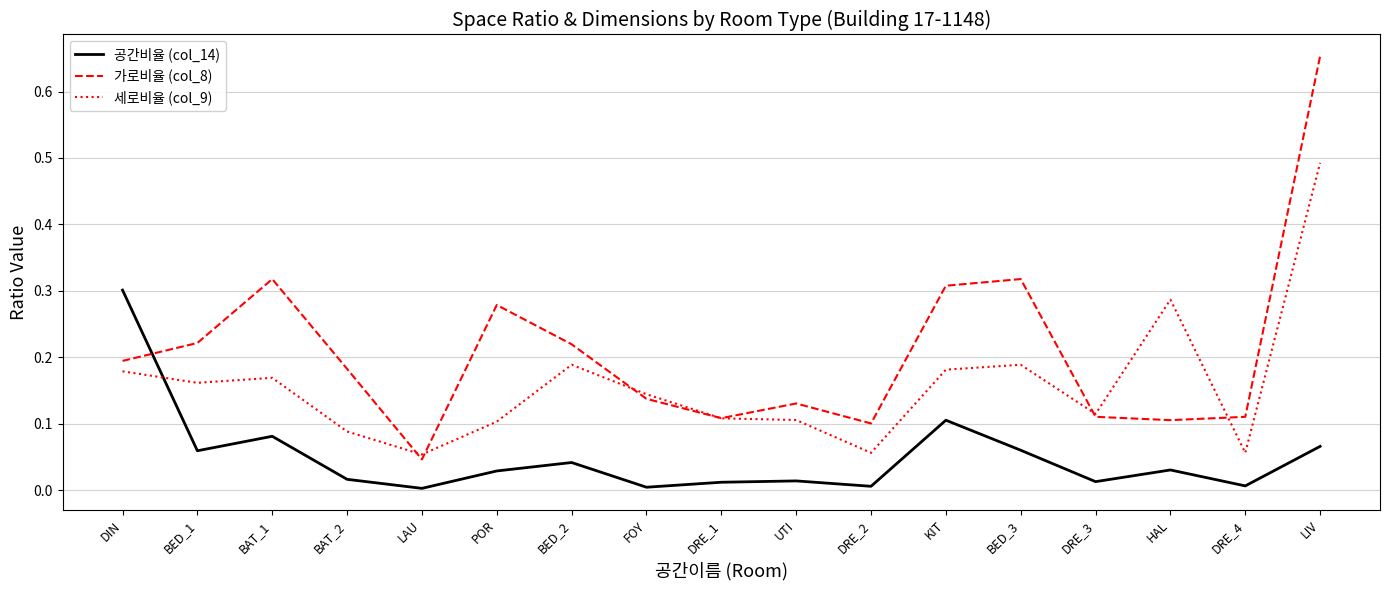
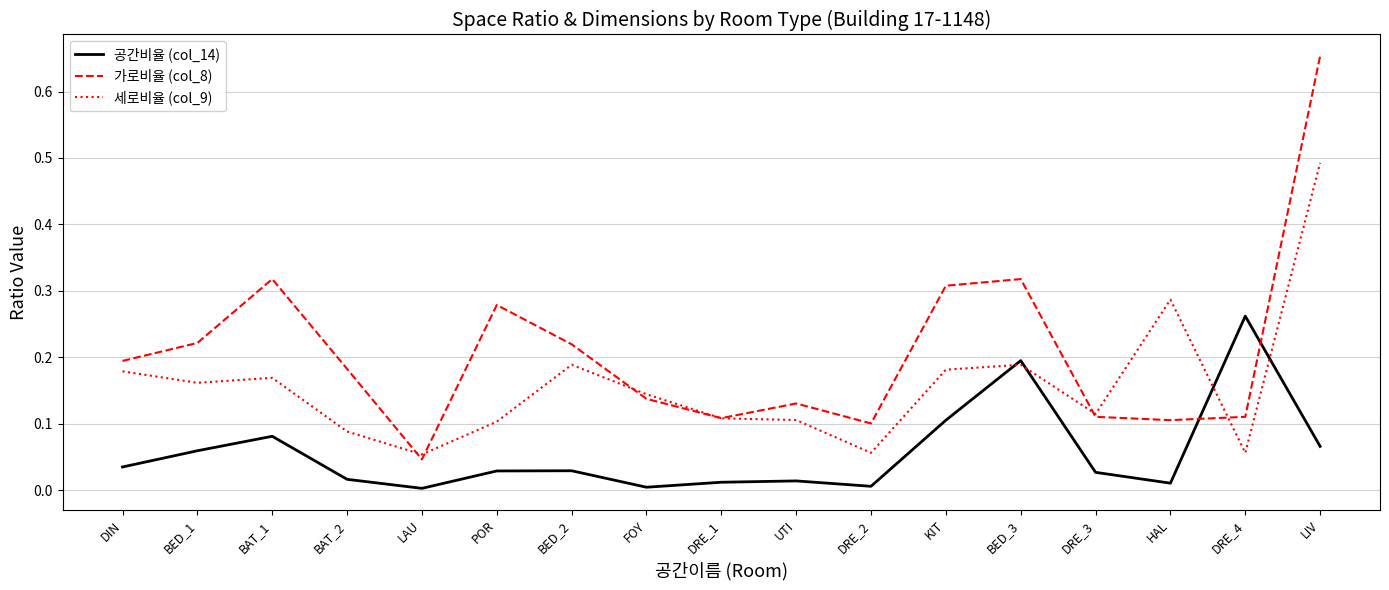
공간비율 (col_14), DIN: 0.30 -> 0.03
공간비율 (col_14), BED_2: 0.04 -> 0.03
공간비율 (col_14), BED_3: 0.06 -> 0.19
공간비율 (col_14), DRE_3: 0.01 -> 0.03
공간비율 (col_14), HAL: 0.03 -> 0.01
공간비율 (col_14), DRE_4: 0.01 -> 0.26
